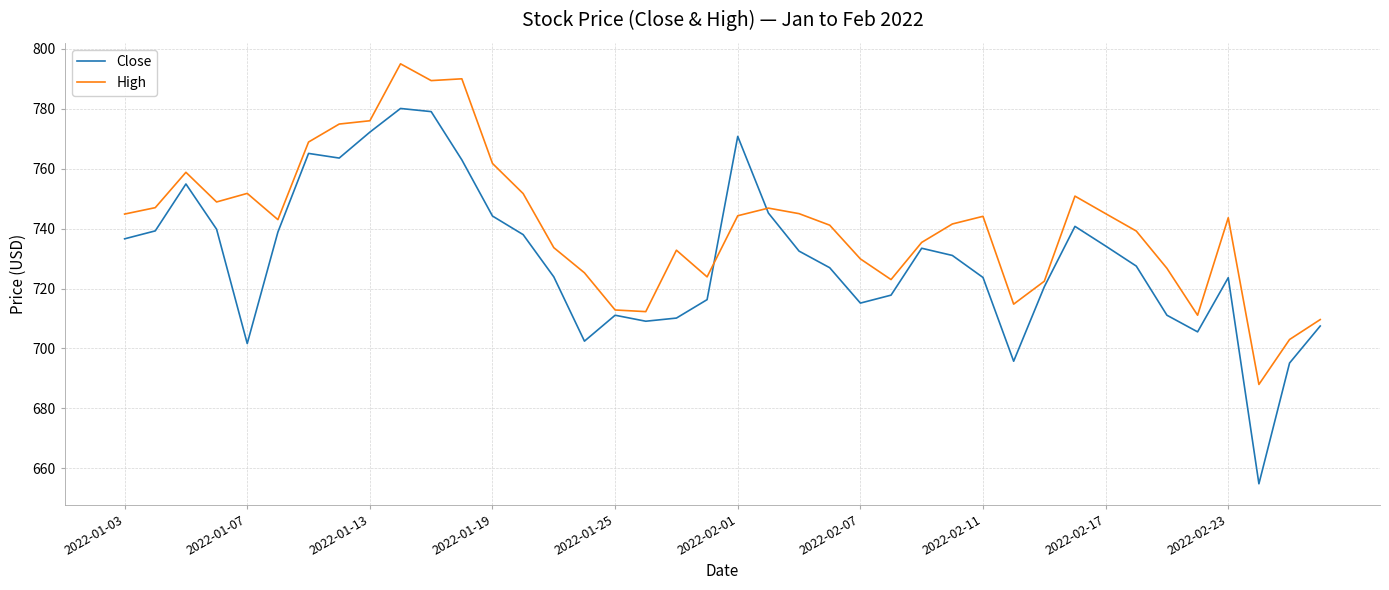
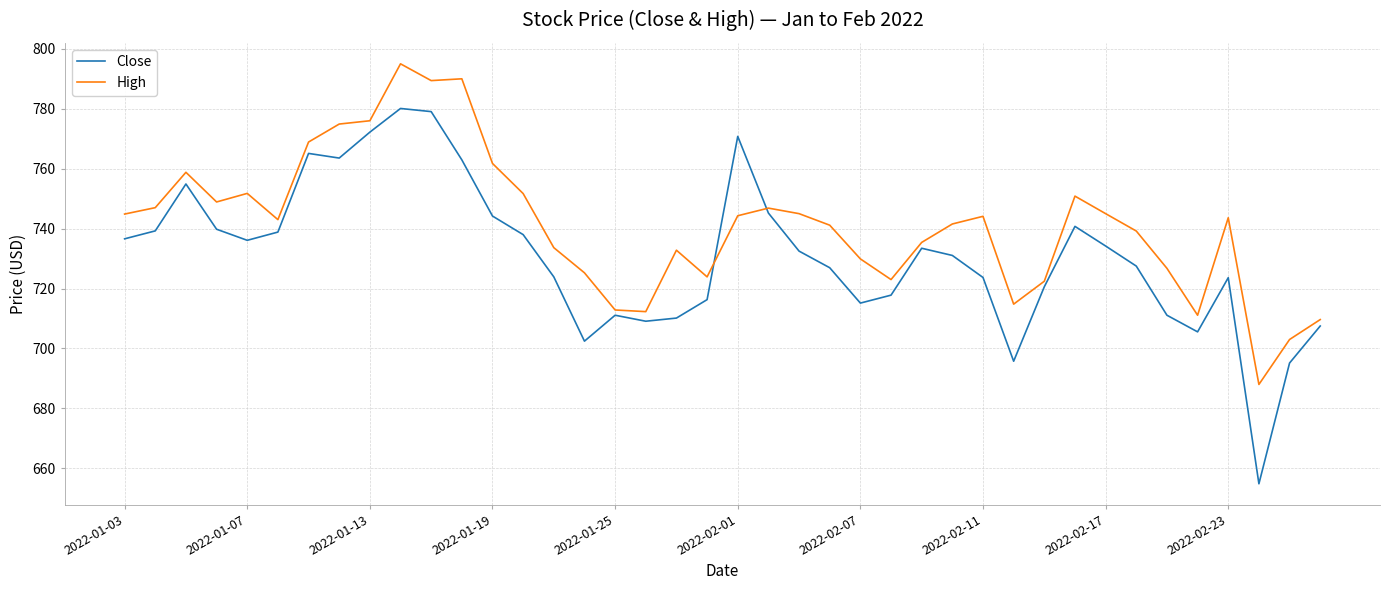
Close, 2022-01-07: 702 -> 736
